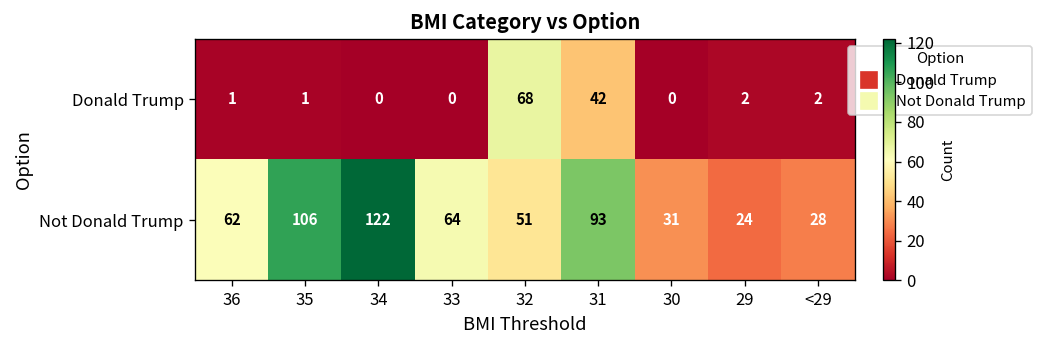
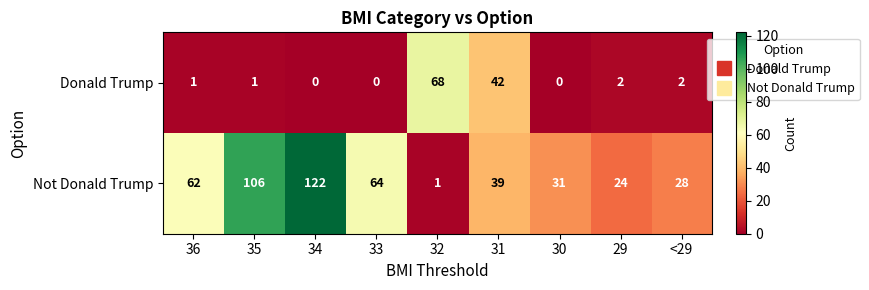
Not Donald Trump, 32: 51 -> 1
Not Donald Trump, 31: 93 -> 39
